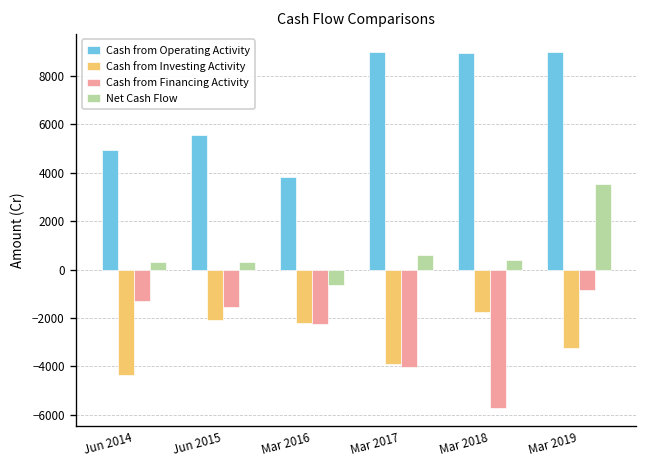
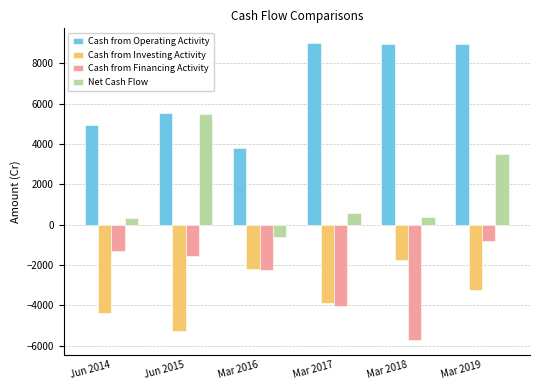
Cash from Investing Activity, Jun 2015: -2100 -> -5300
Net Cash Flow, Jun 2015: 300 -> 5500
